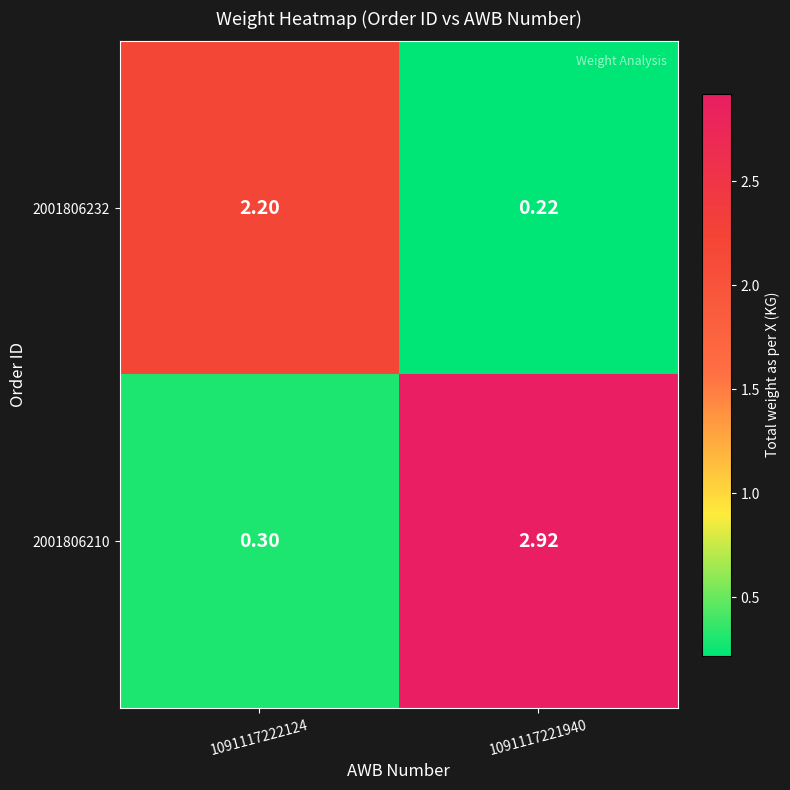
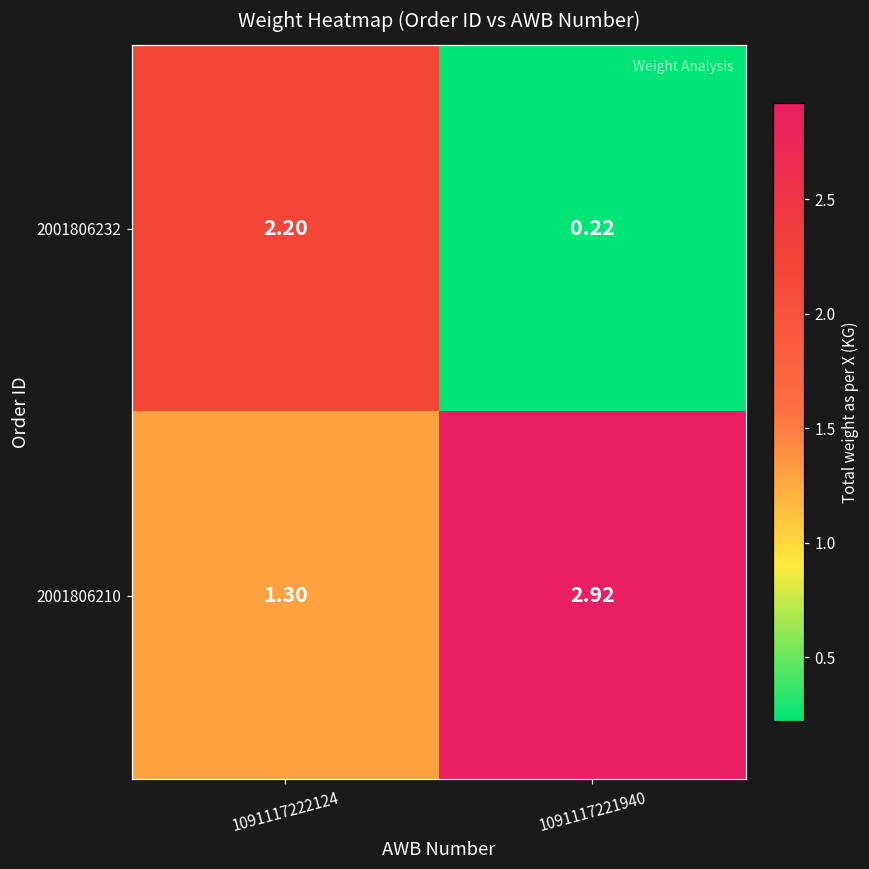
2001806210, 1091117222124: 0.30 -> 1.30
